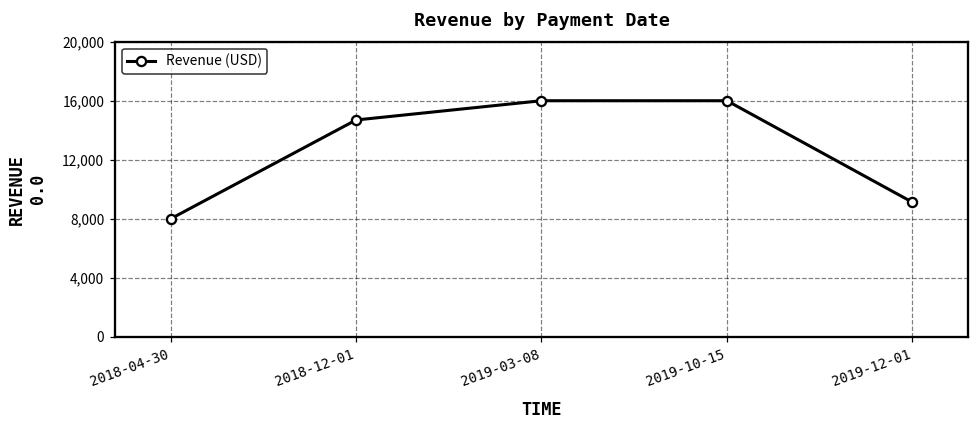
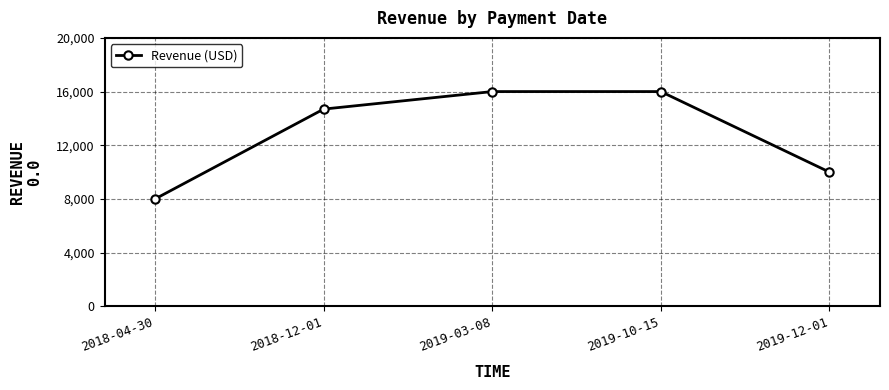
2019-12-01: 9,100 -> 10,000
